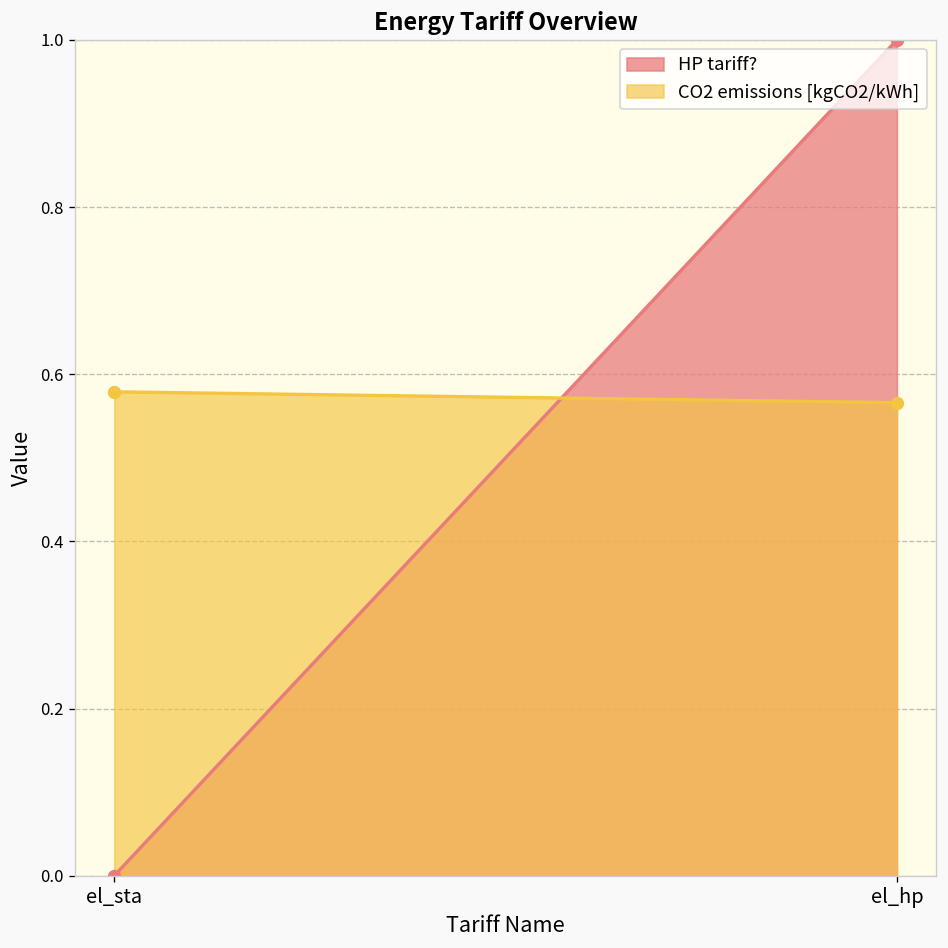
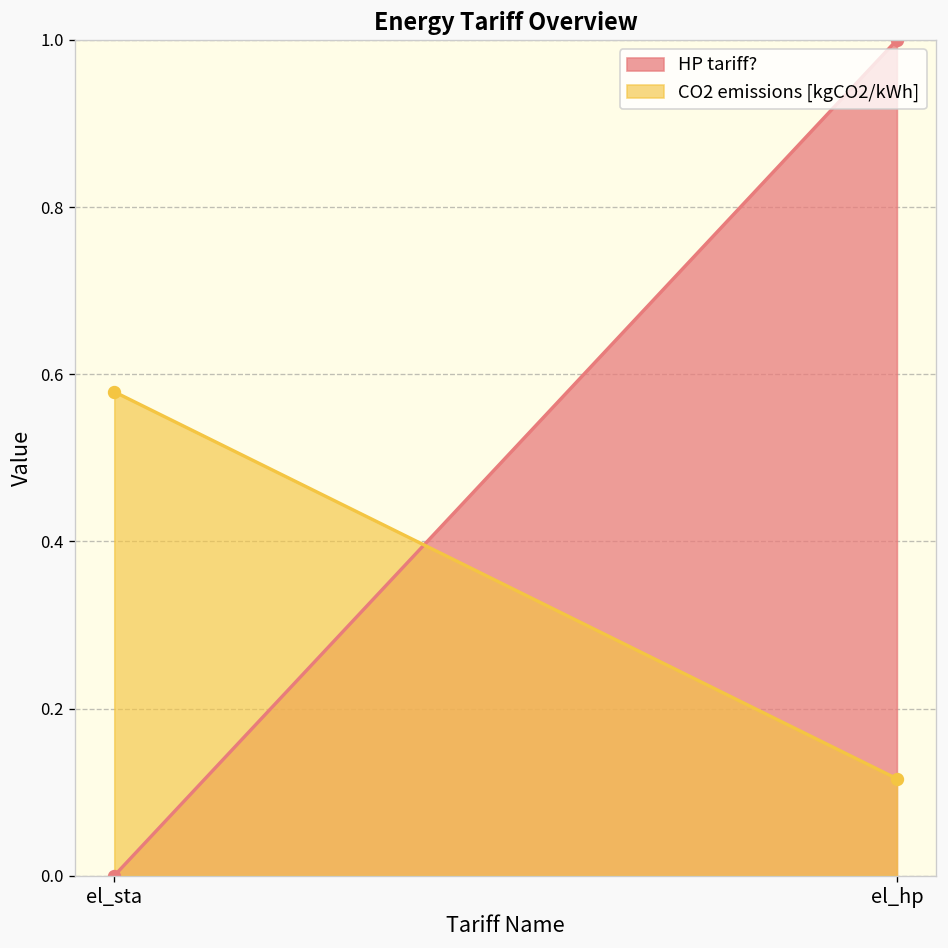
CO2 emissions [kgCO2/kWh], el_hp: 0.57 -> 0.12
